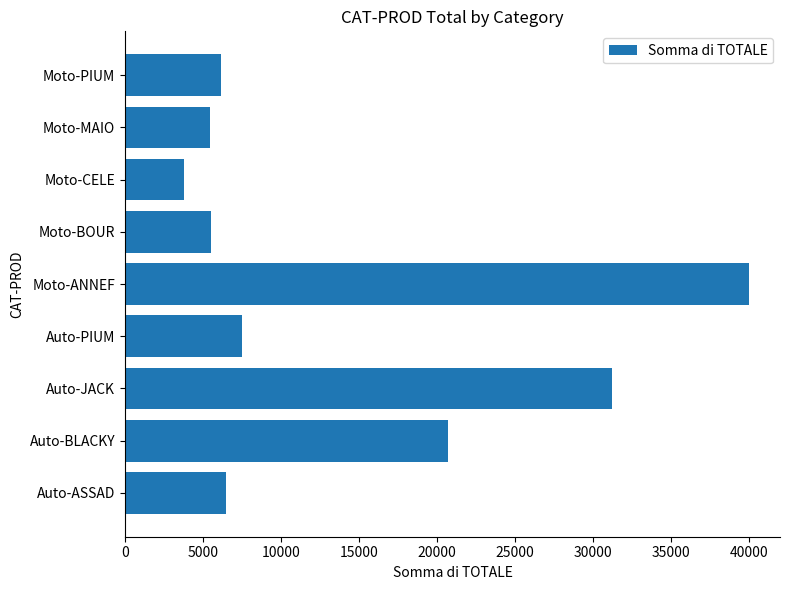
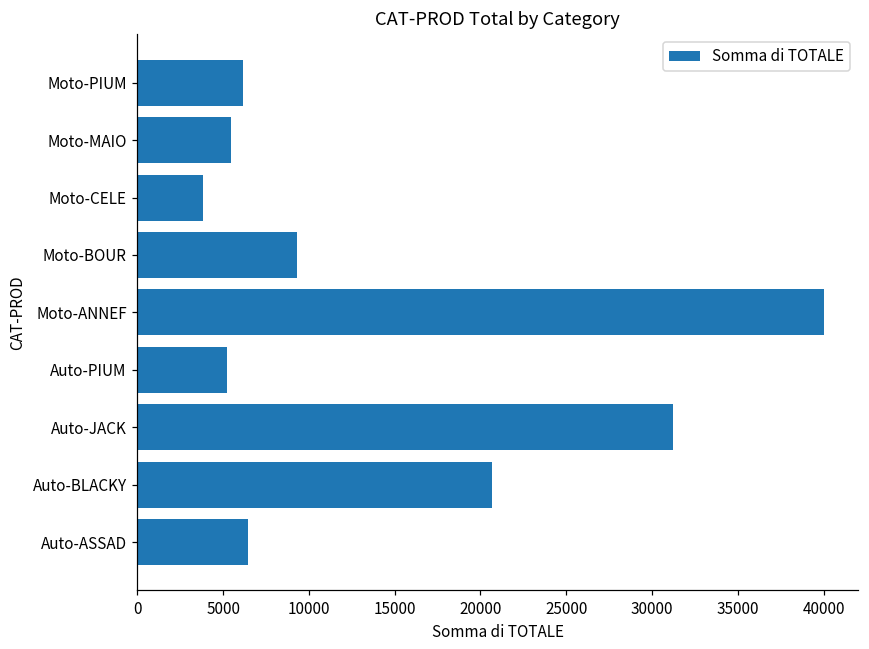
Moto-BOUR: 5500 -> 9300
Auto-PIUM: 7500 -> 5200
